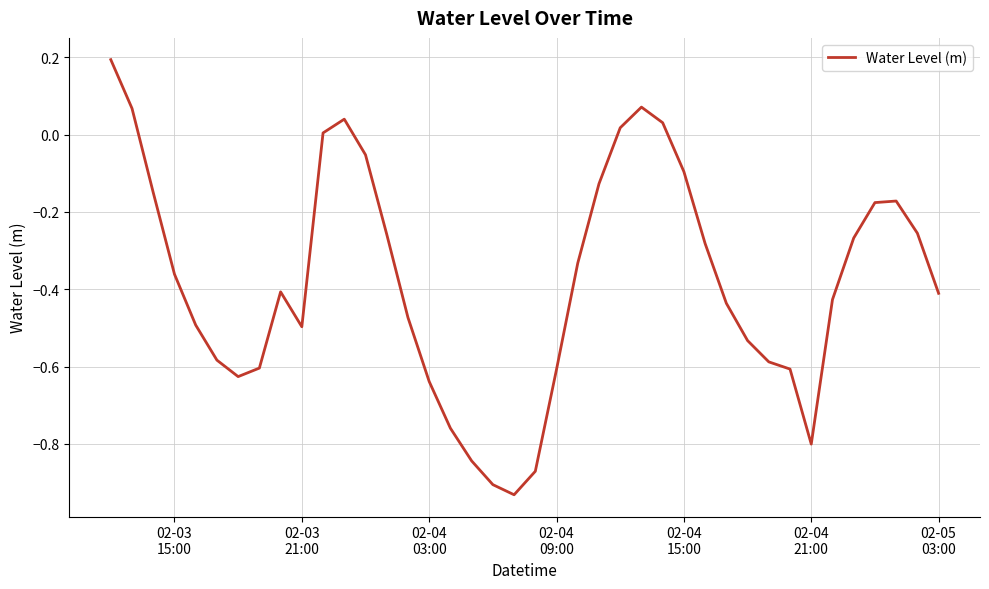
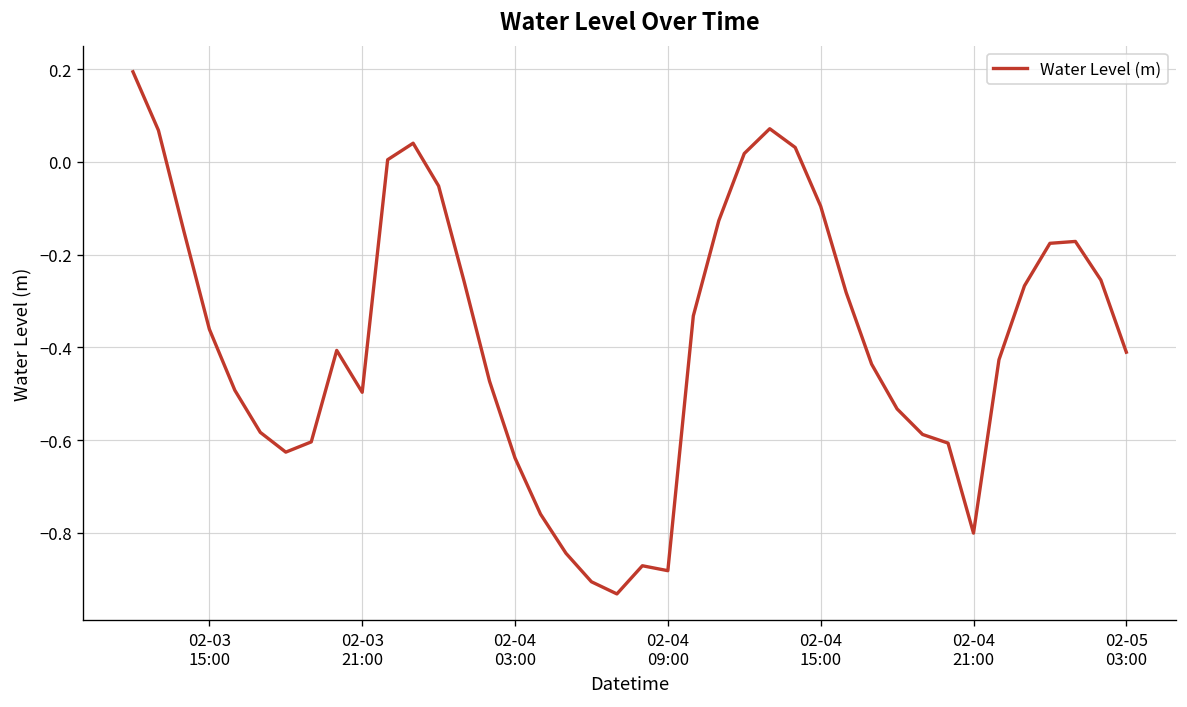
02-04 09:00: -0.61 -> -0.88
